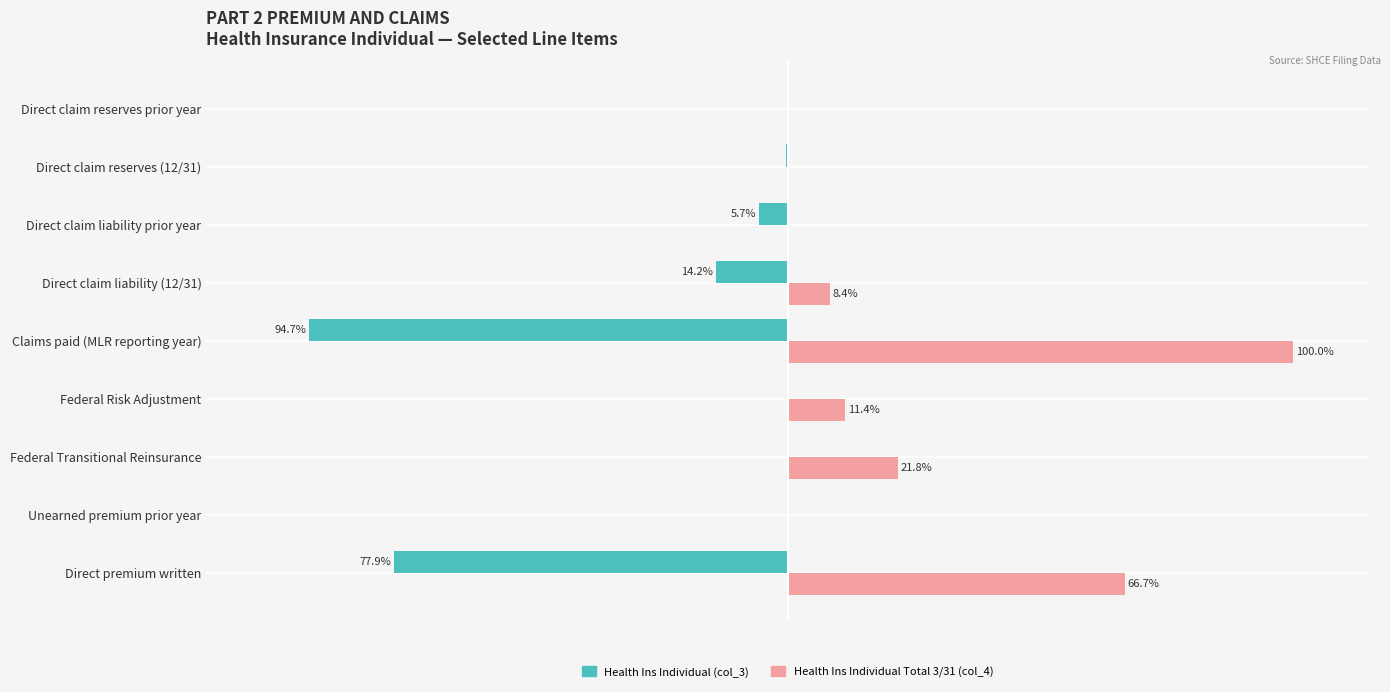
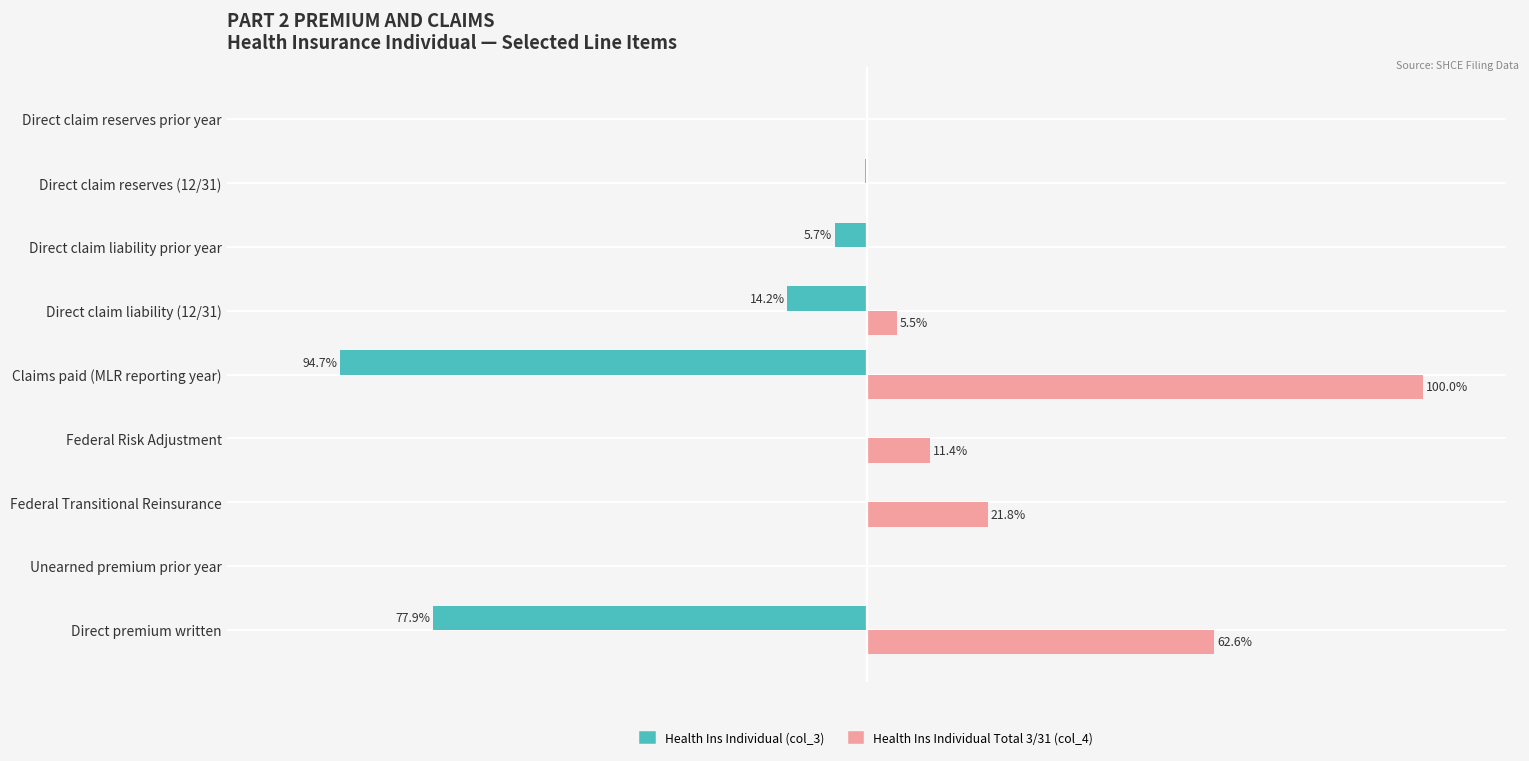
Health Ins Individual Total 3/31 (col_4), Direct claim liability (12/31): 8.4% -> 5.5%
Health Ins Individual Total 3/31 (col_4), Direct premium written: 66.7% -> 62.6%
